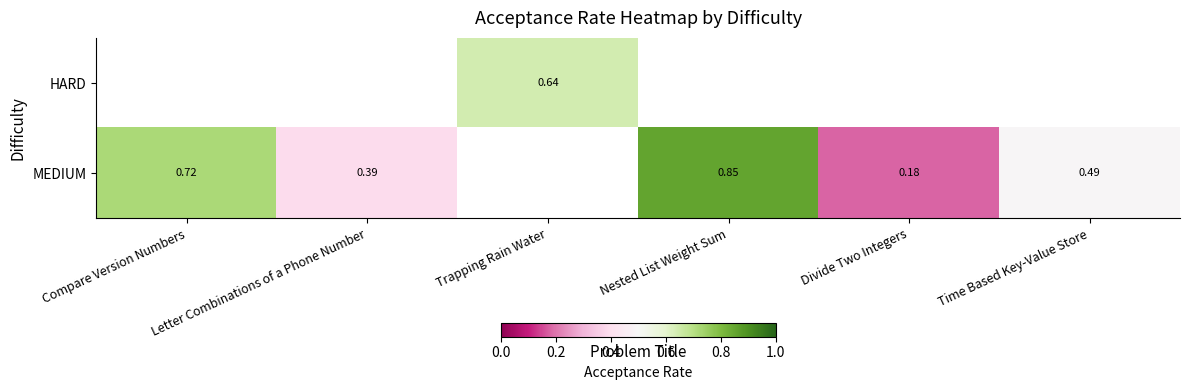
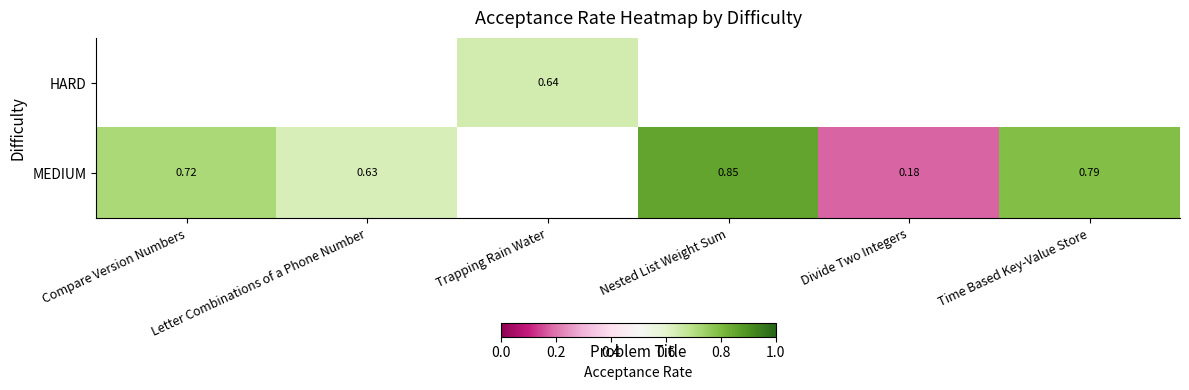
MEDIUM, Letter Combinations of a Phone Number: 0.39 -> 0.63
MEDIUM, Time Based Key-Value Store: 0.49 -> 0.79
